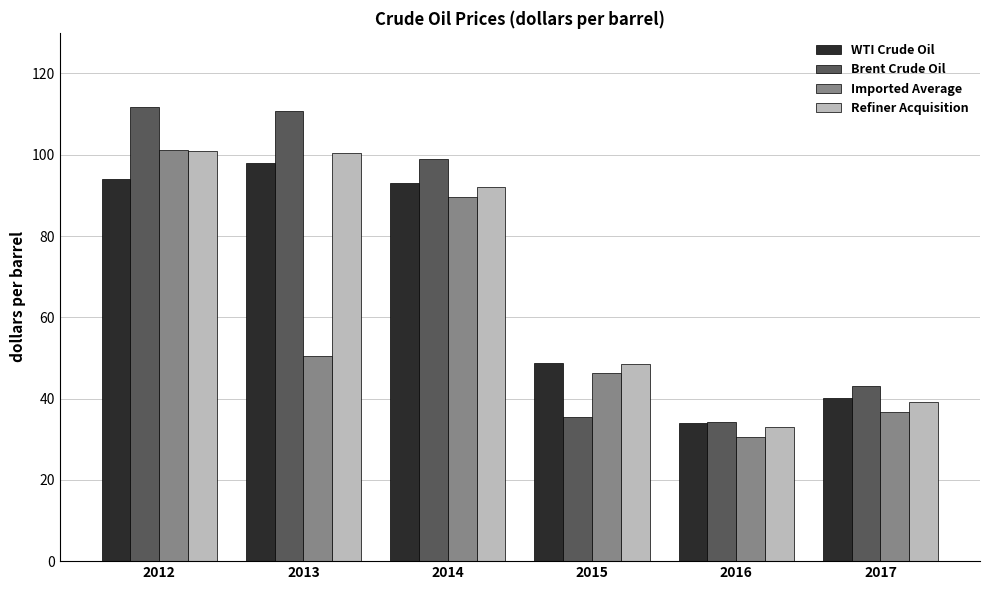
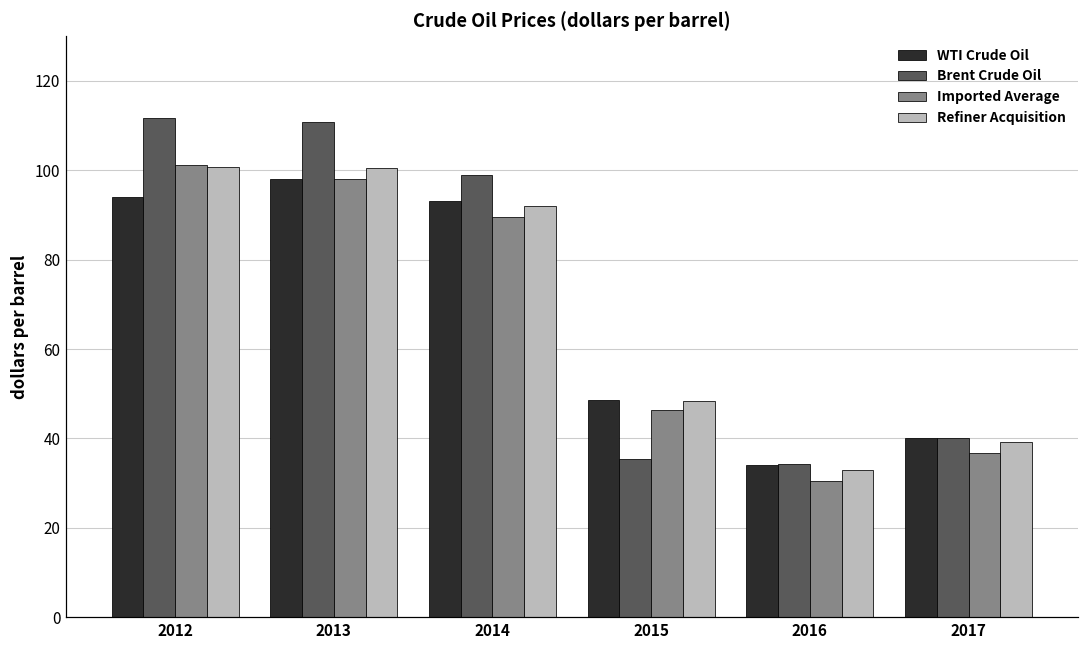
Imported Average, 2013: 51 -> 98
Brent Crude Oil, 2017: 43 -> 40
